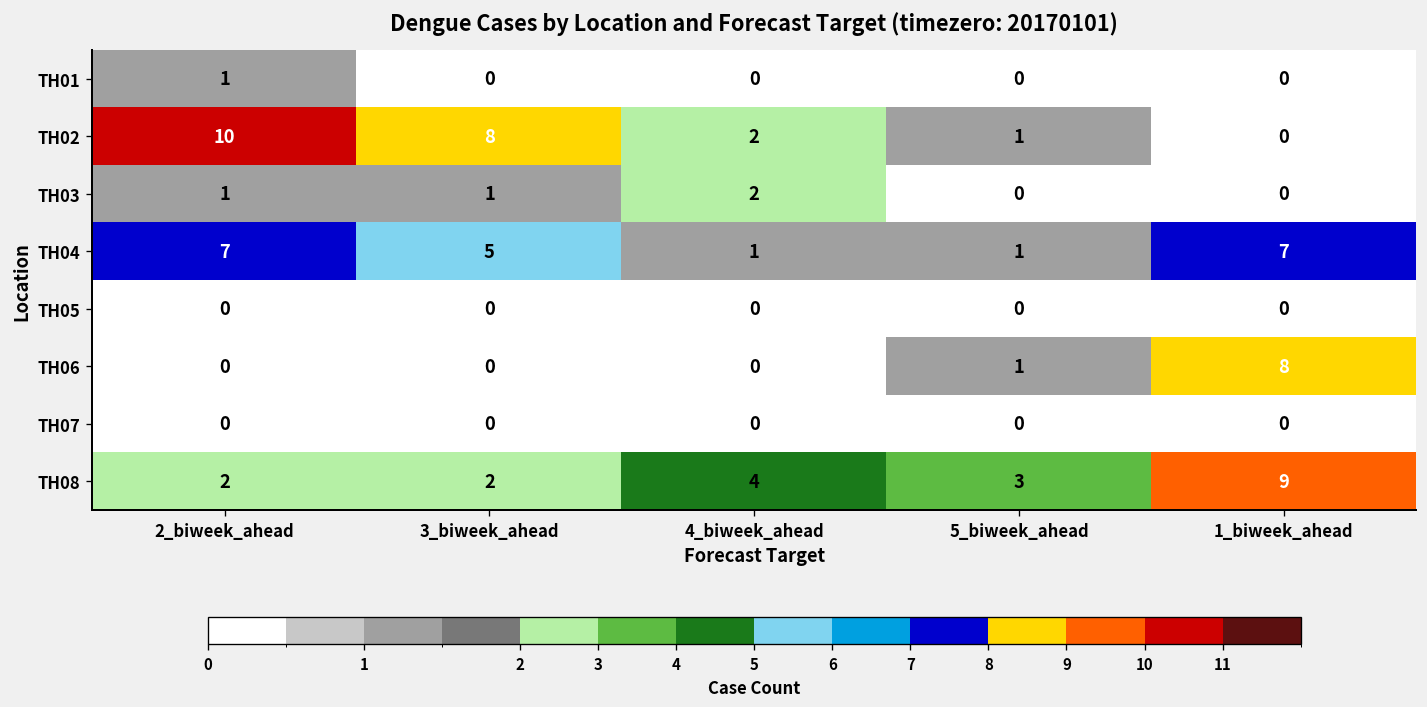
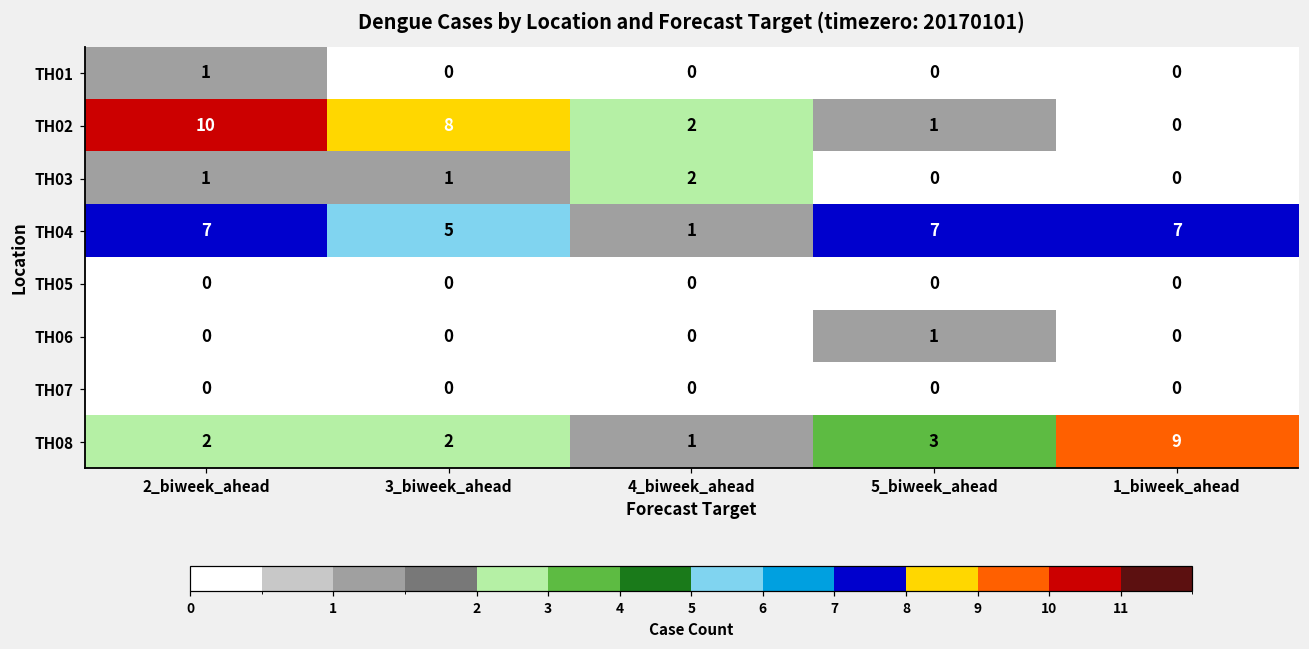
TH04, 5_biweek_ahead: 1 -> 7
TH06, 1_biweek_ahead: 8 -> 0
TH08, 4_biweek_ahead: 4 -> 1
